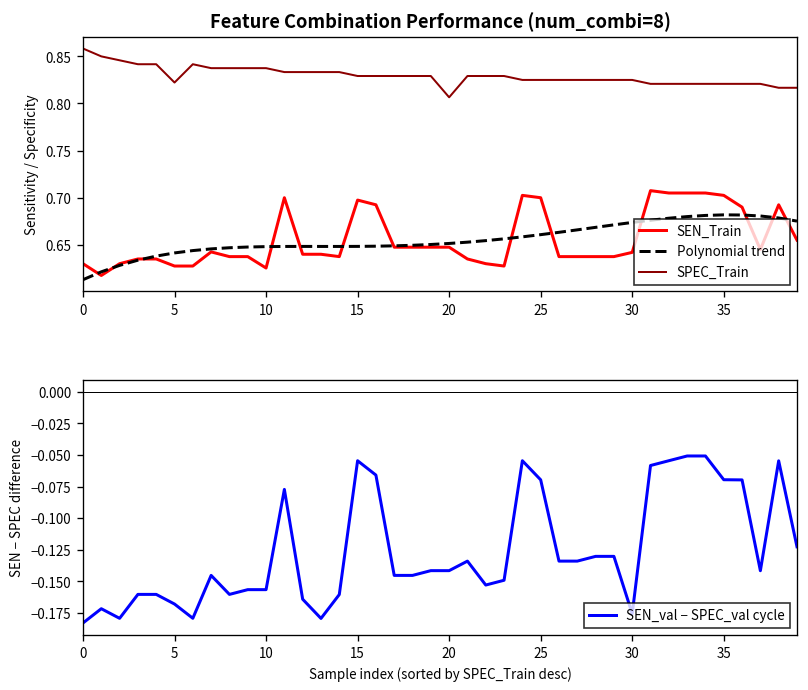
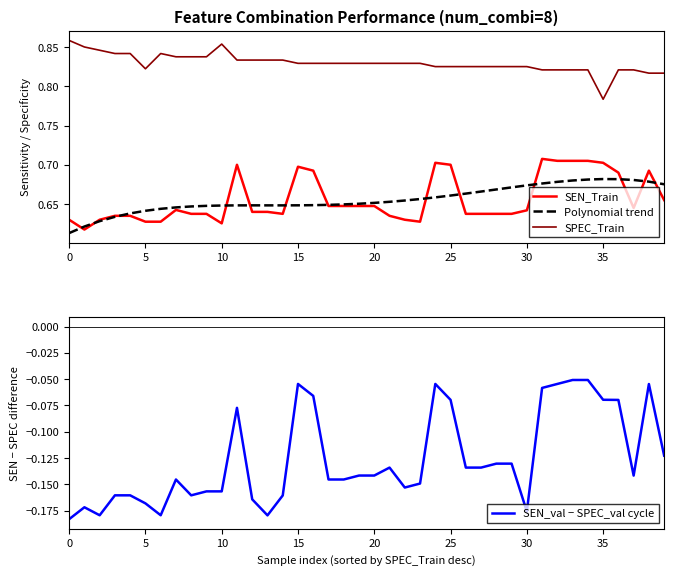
Feature Combination Performance (num_combi=8), SPEC_Train, 10: 0.84 -> 0.85
Feature Combination Performance (num_combi=8), SPEC_Train, 20: 0.81 -> 0.83
Feature Combination Performance (num_combi=8), SPEC_Train, 35: 0.82 -> 0.78
